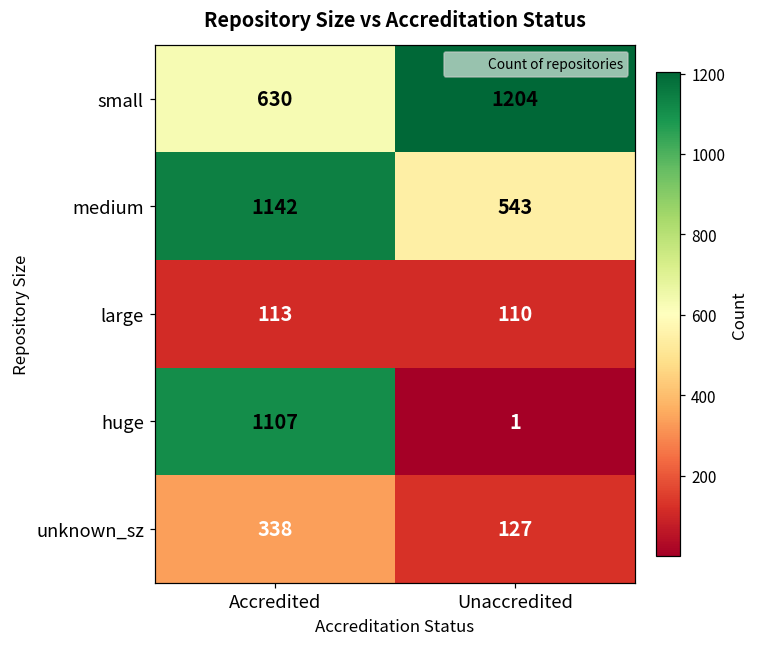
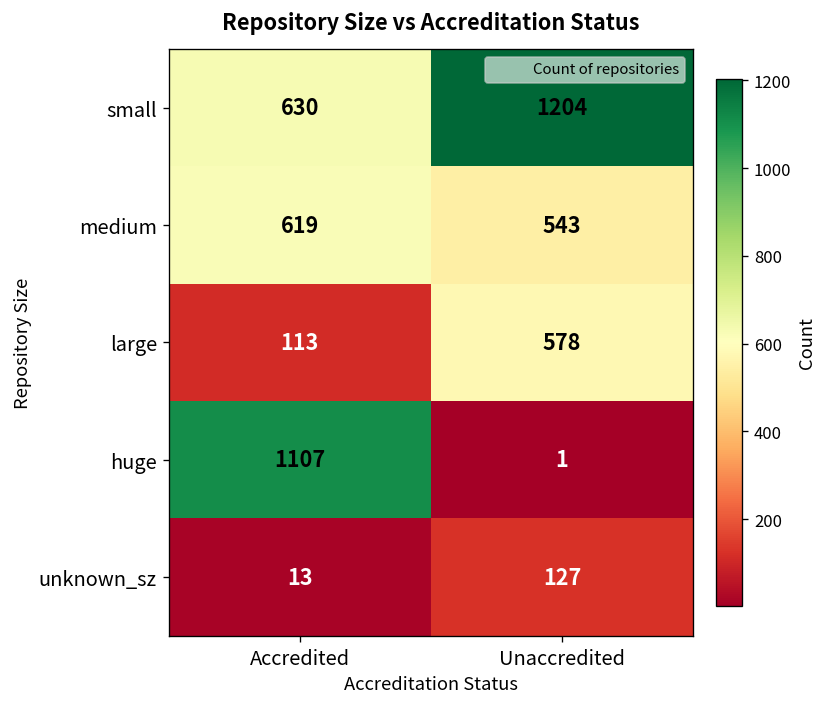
medium, Accredited: 1142 -> 619
large, Unaccredited: 110 -> 578
unknown_sz, Accredited: 338 -> 13
